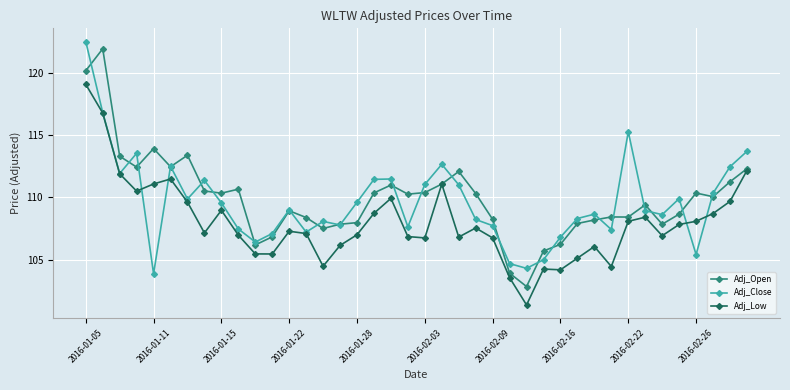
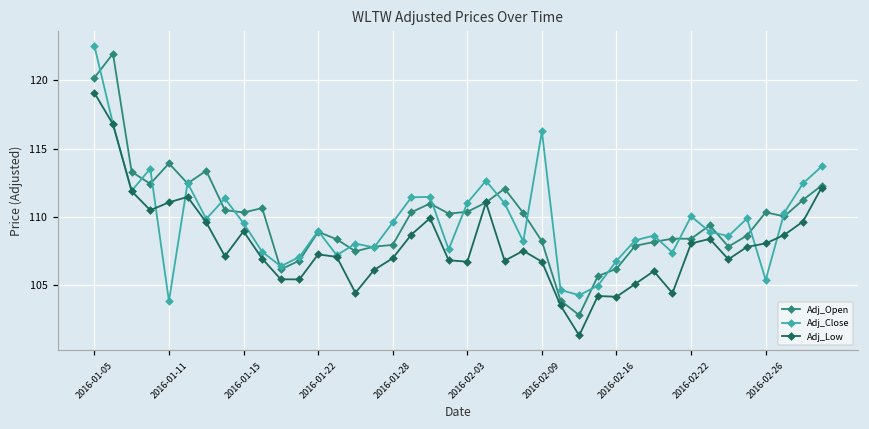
Adj_Close, 2016-02-09: 107.7 -> 116.2
Adj_Close, 2016-02-22: 115.3 -> 110.0
